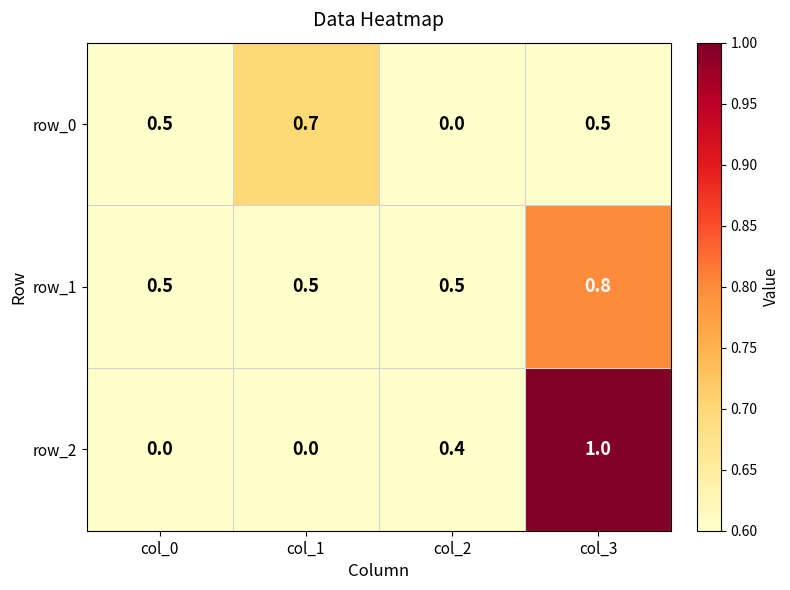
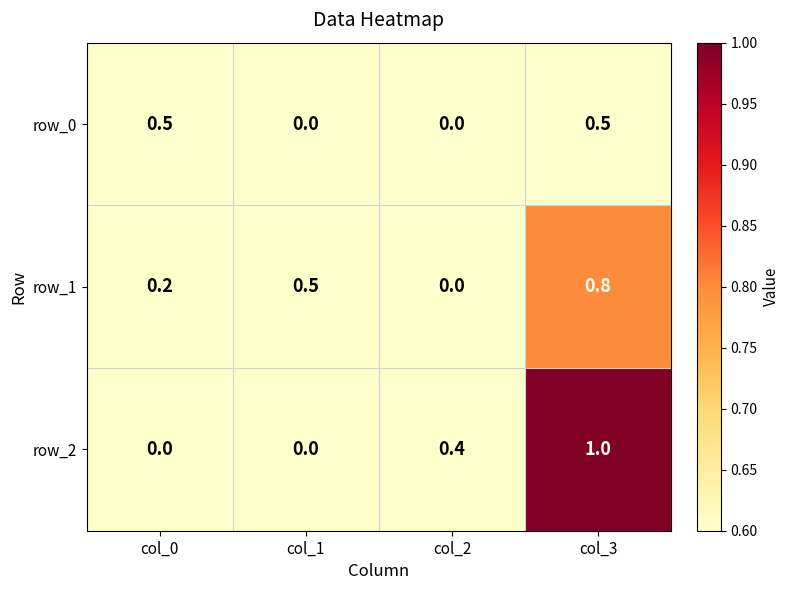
row_0, col_1: 0.7 -> 0.0
row_1, col_0: 0.5 -> 0.2
row_1, col_2: 0.5 -> 0.0
